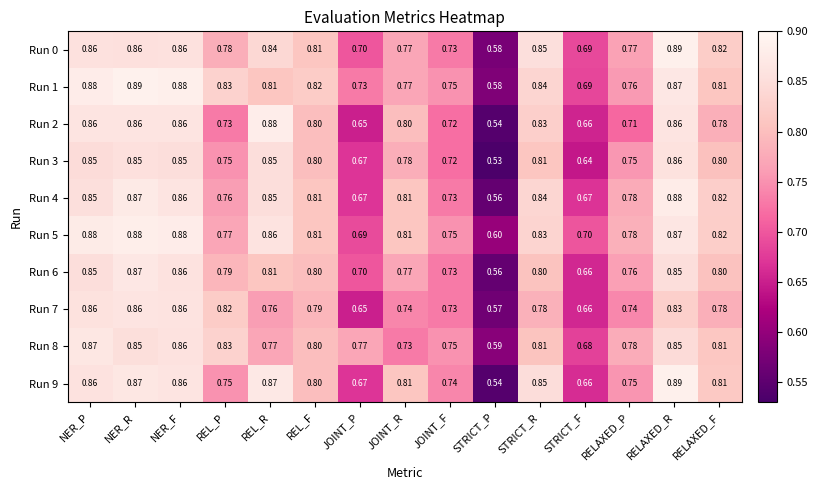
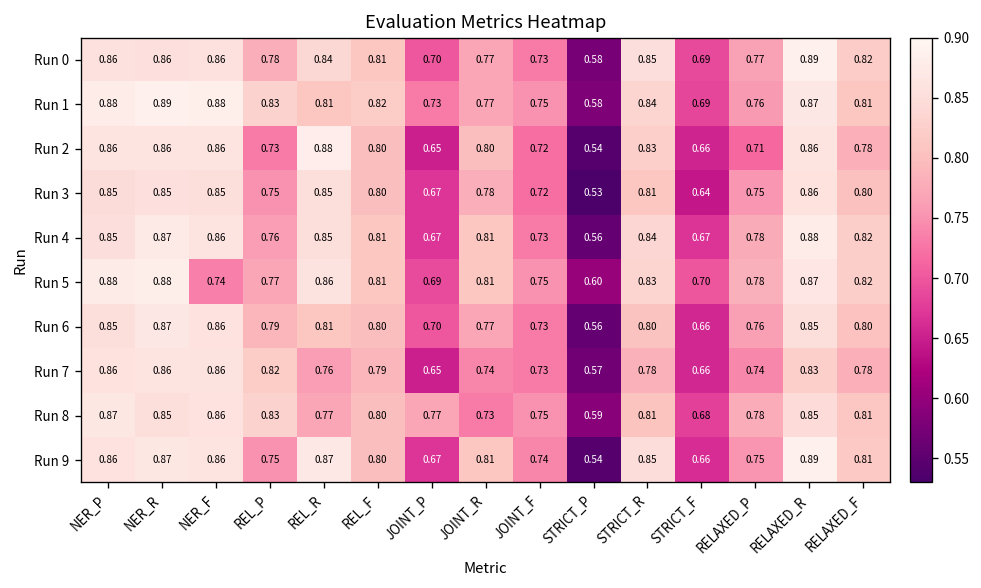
Run 5, NER_F: 0.88 -> 0.74
